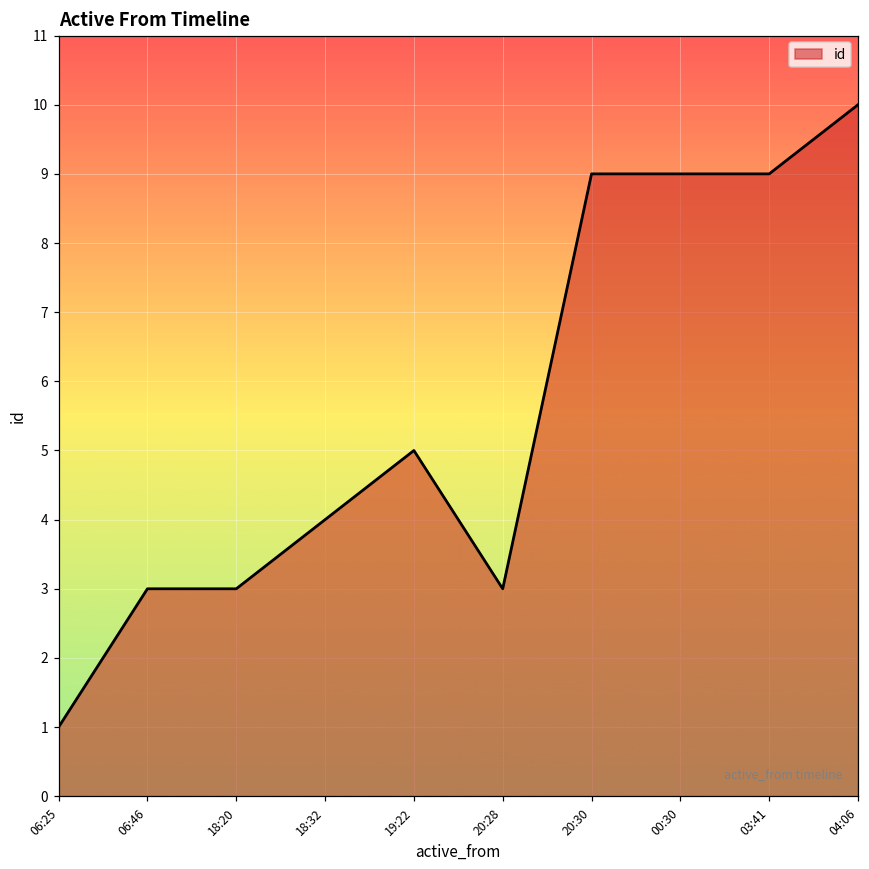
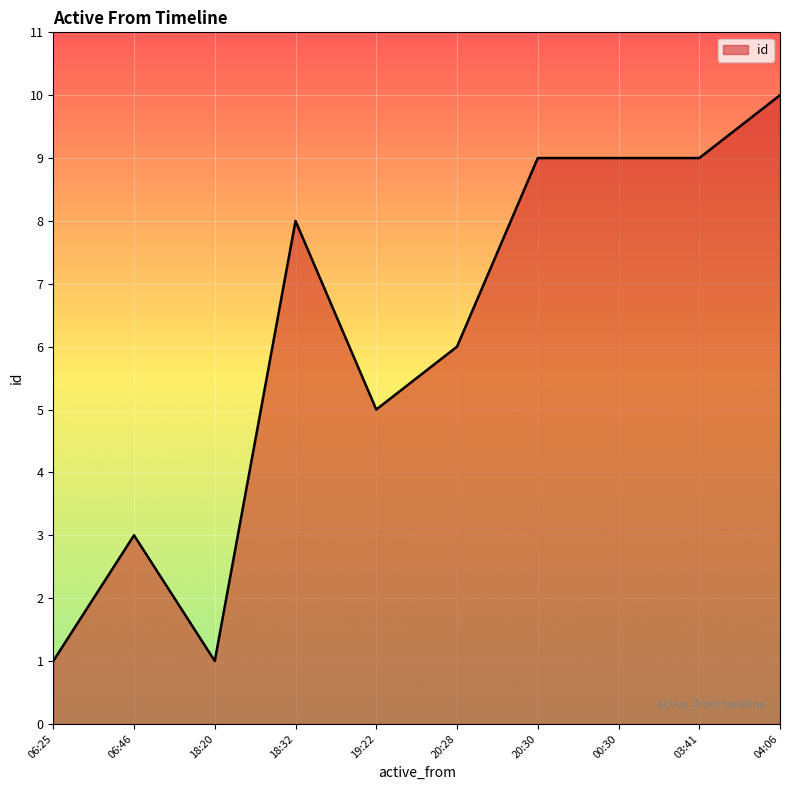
18:20: 3 -> 1
18:32: 4 -> 8
20:28: 3 -> 6
